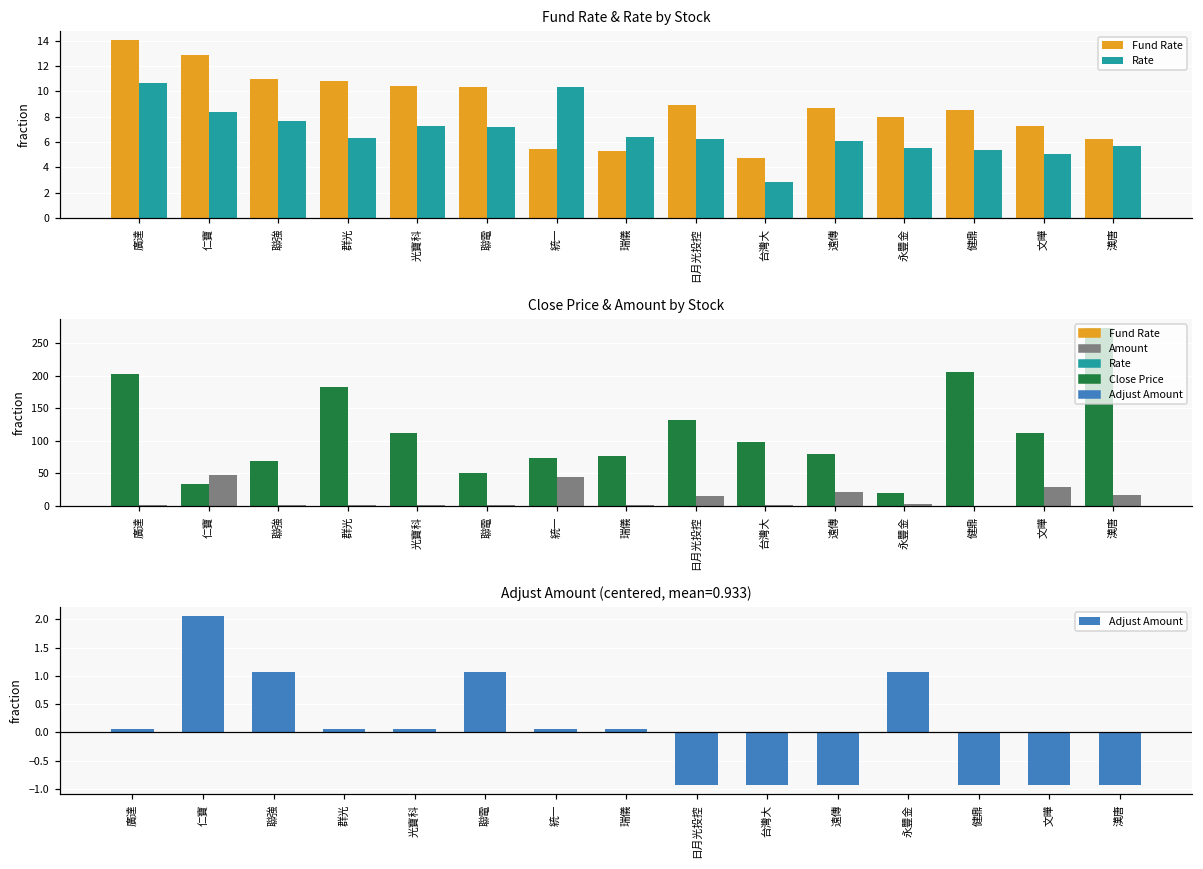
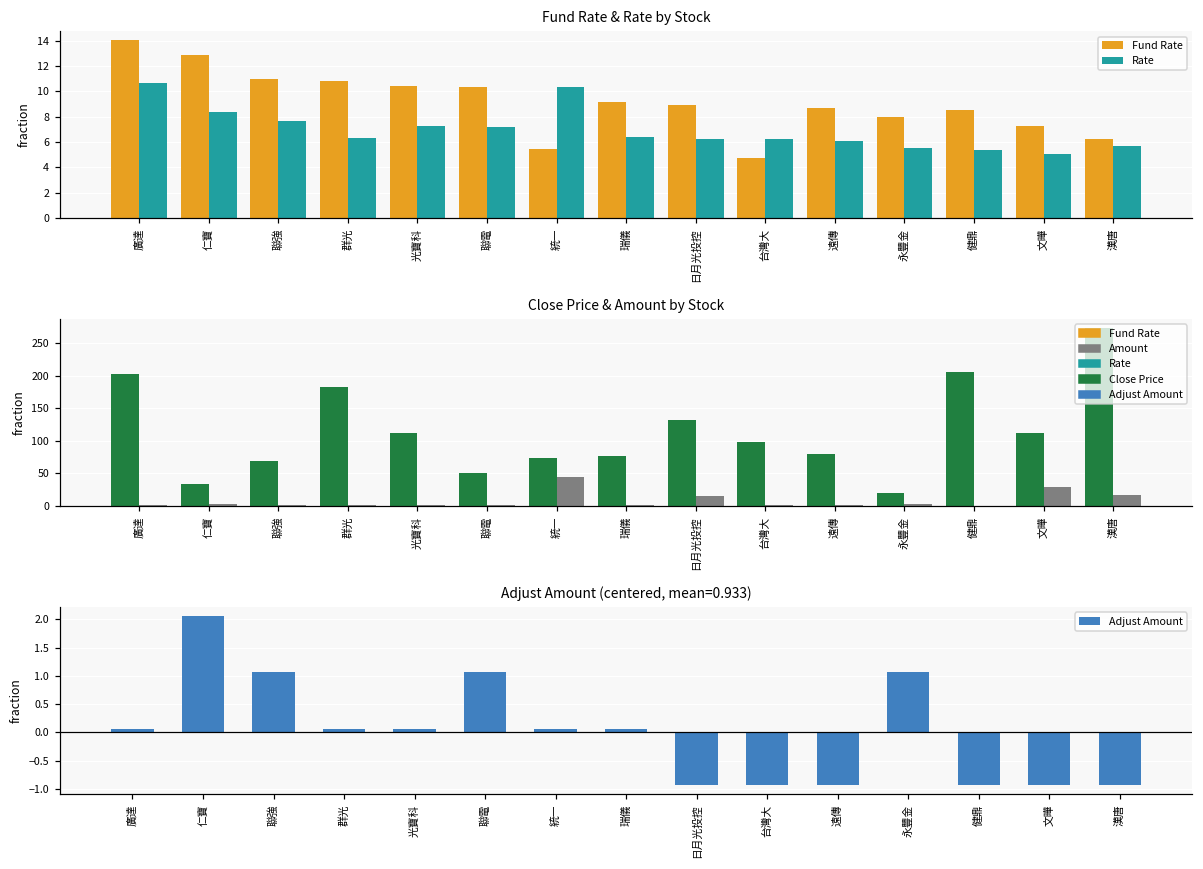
Fund Rate & Rate by Stock, Fund Rate, 瑞儀: 5.3 -> 9.1
Fund Rate & Rate by Stock, Rate, 台灣大: 2.8 -> 6.2
Close Price & Amount by Stock, Amount, 仁寶: 50 -> 0
Close Price & Amount by Stock, Amount, 遠傳: 20 -> 0
